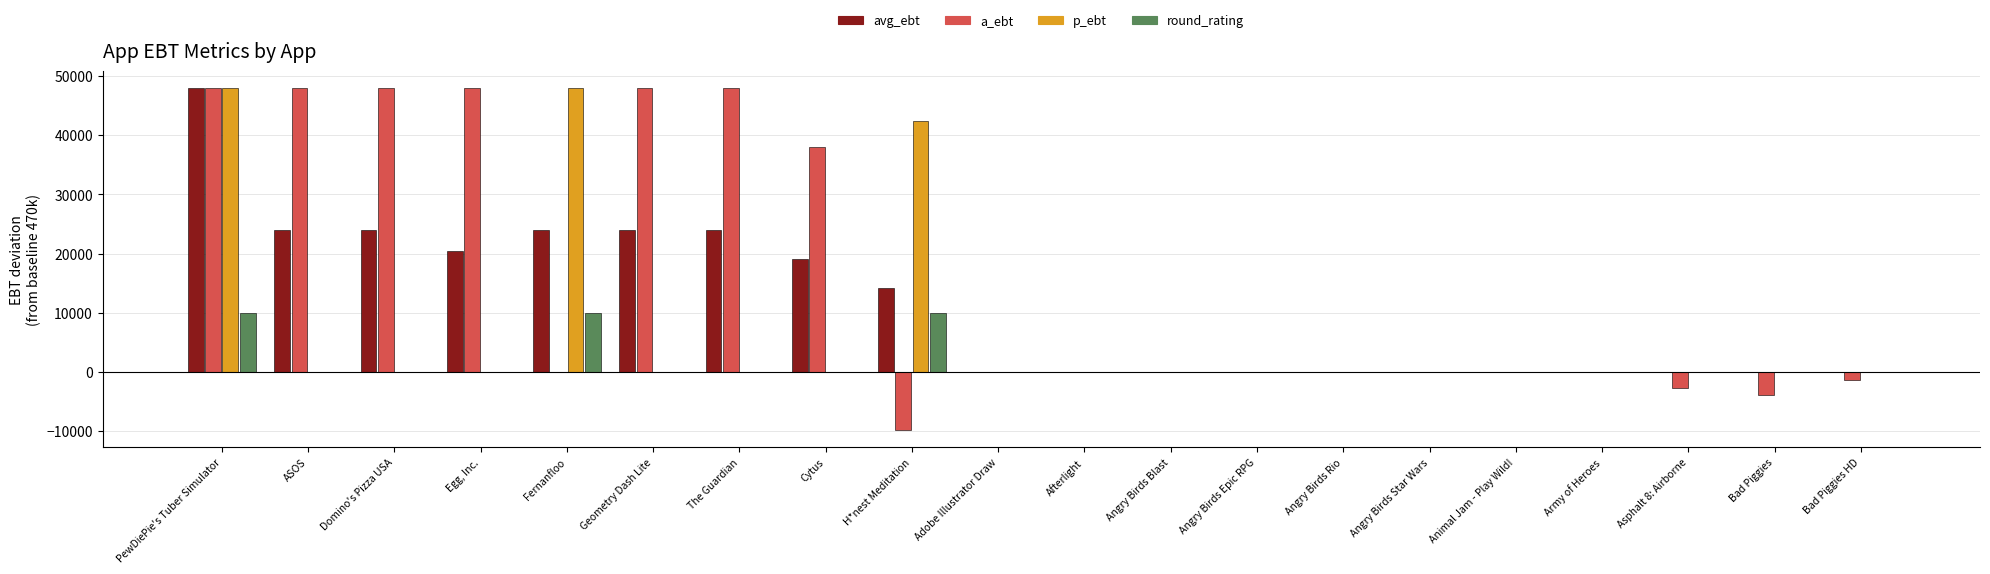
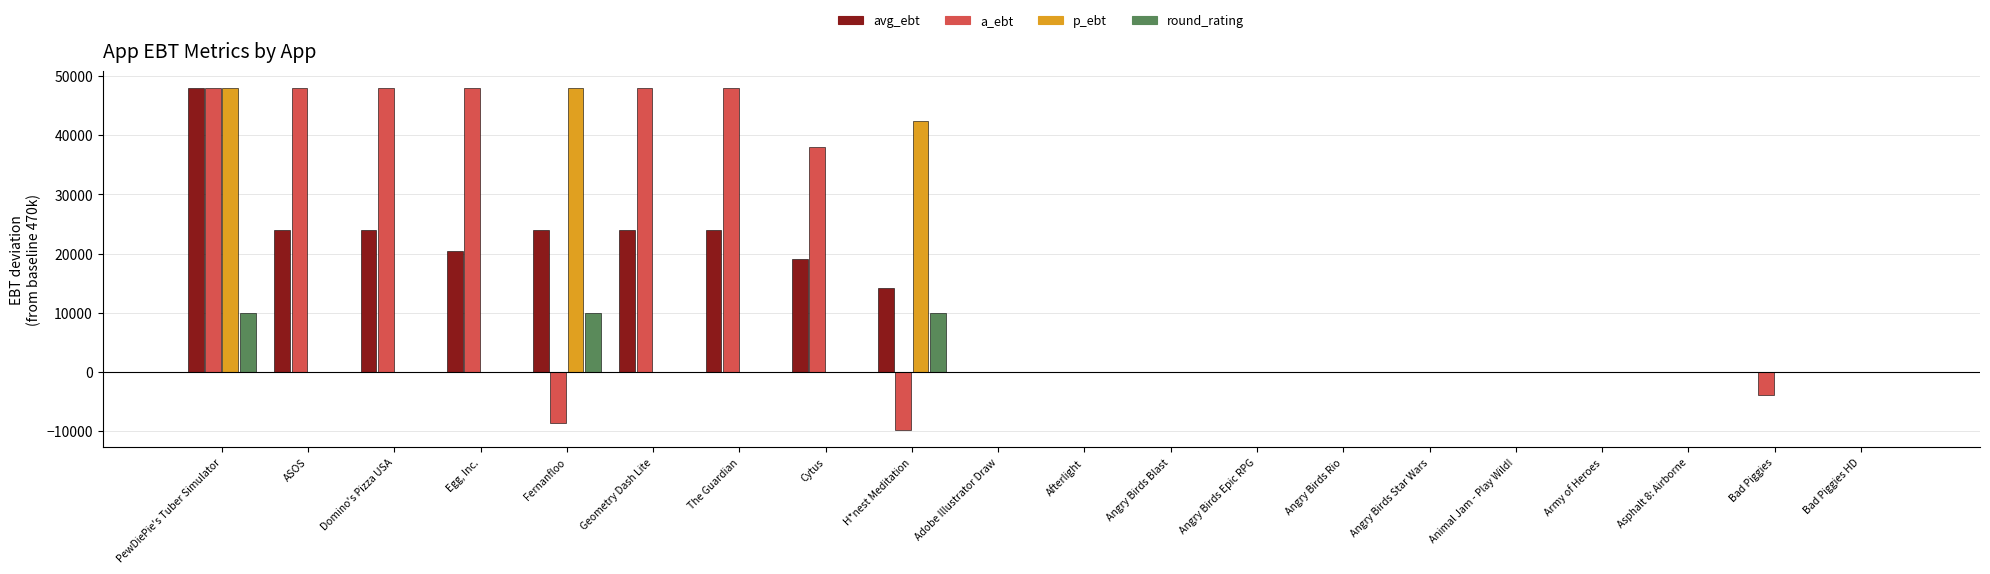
a_ebt, Fernanfloo: 0 -> -9000
a_ebt, Asphalt 8: Airborne: -3000 -> 0
a_ebt, Bad Piggies HD: -1000 -> 0
